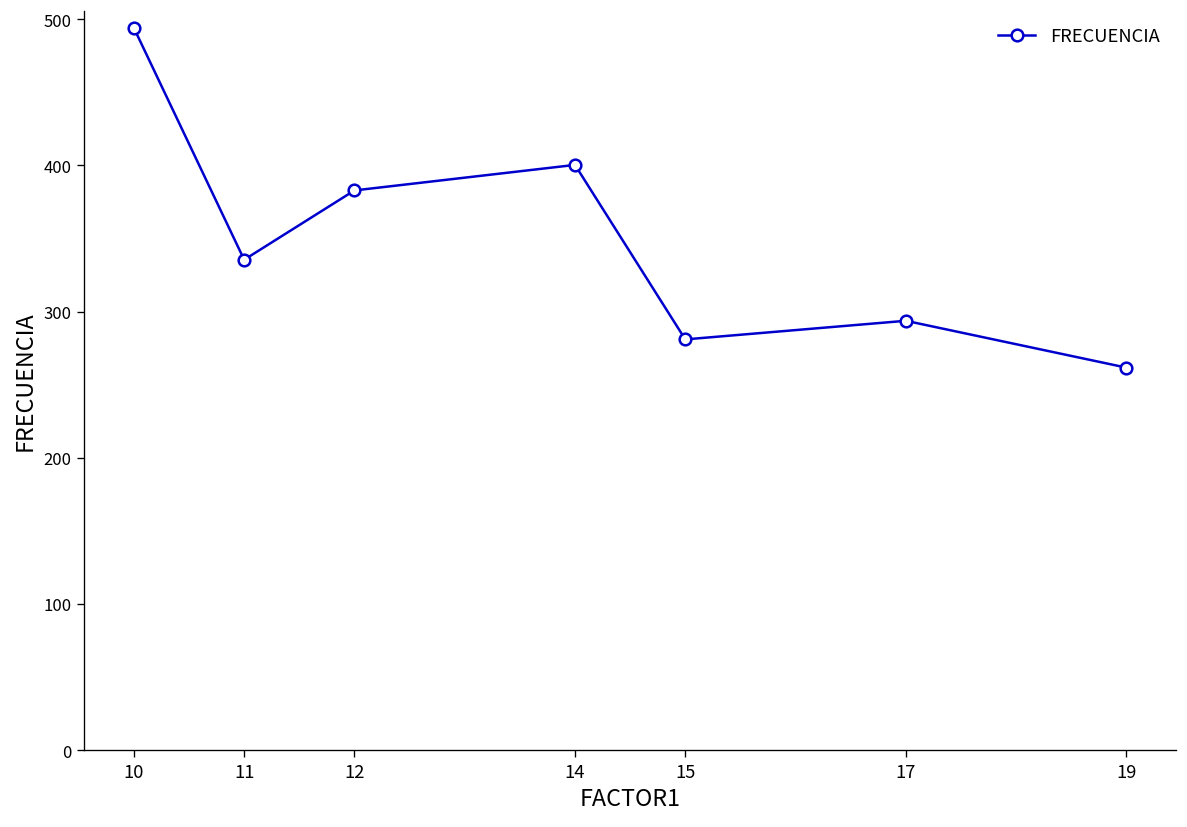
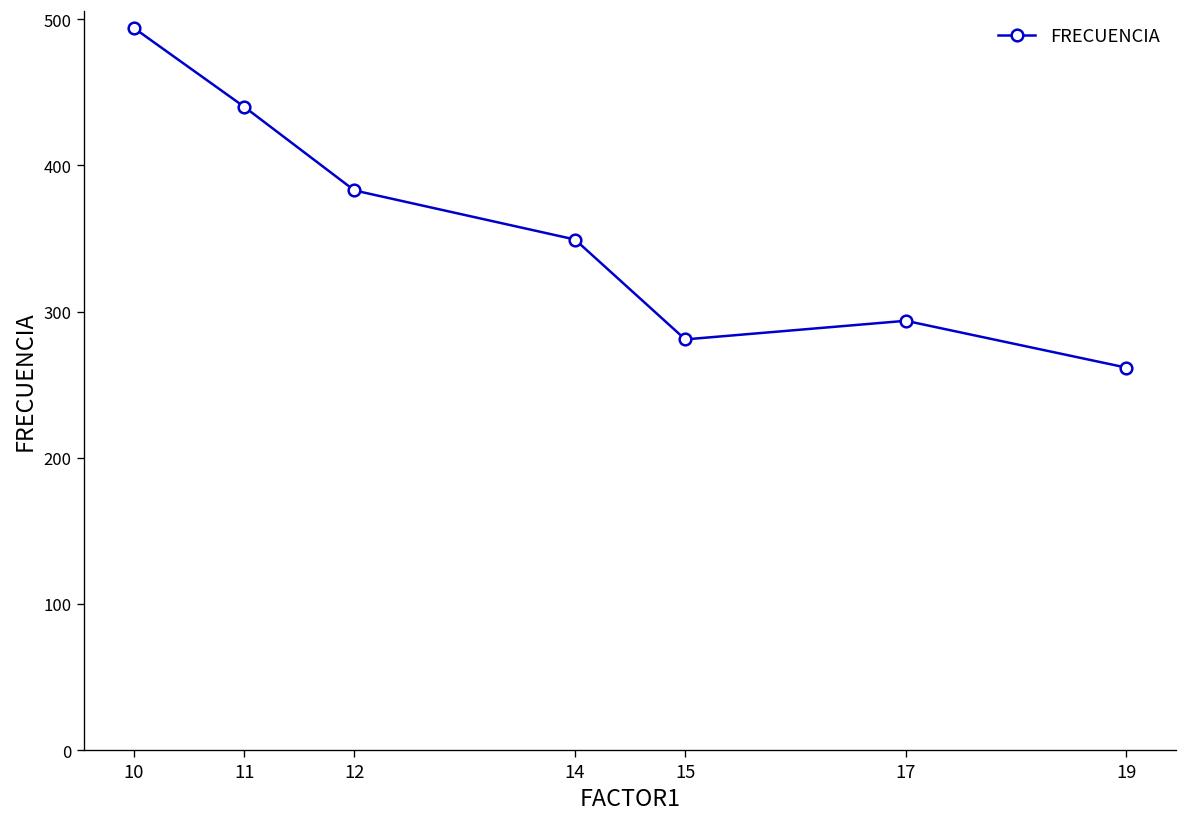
11: 335 -> 440
14: 400 -> 349
